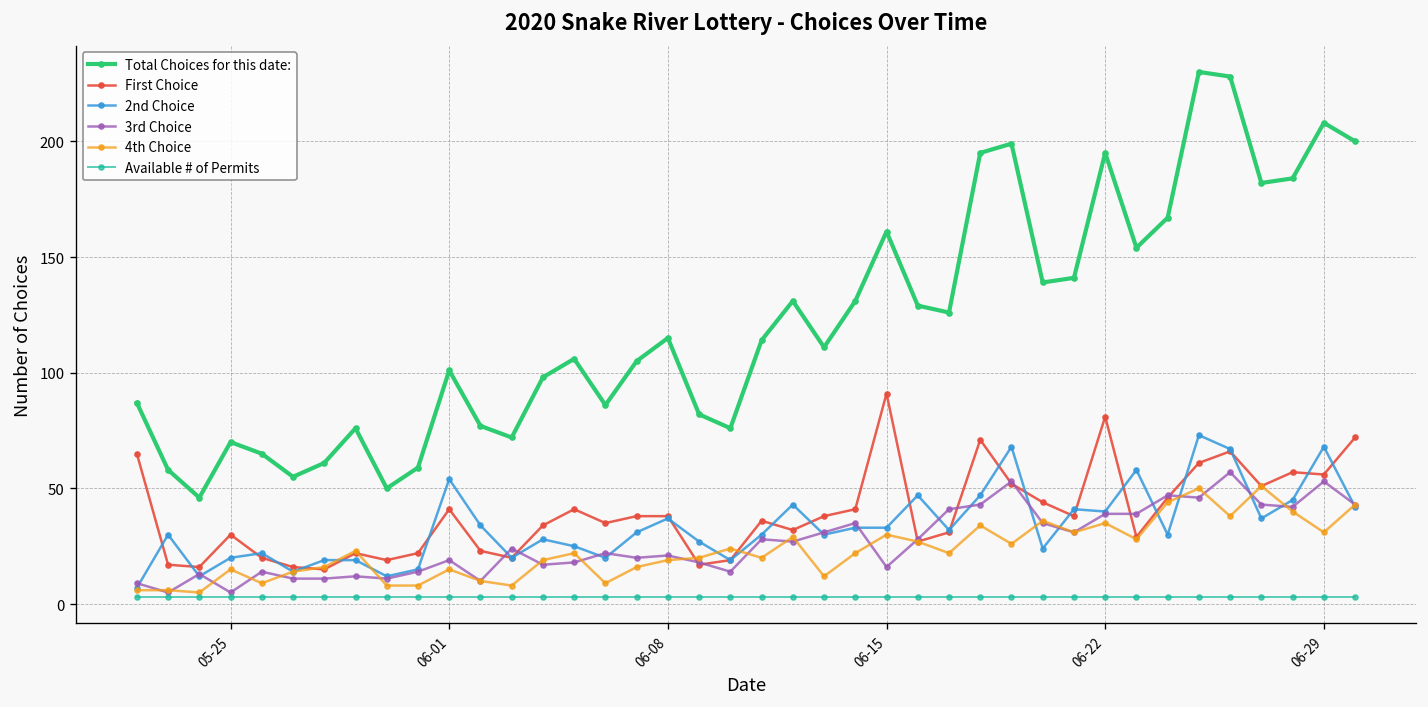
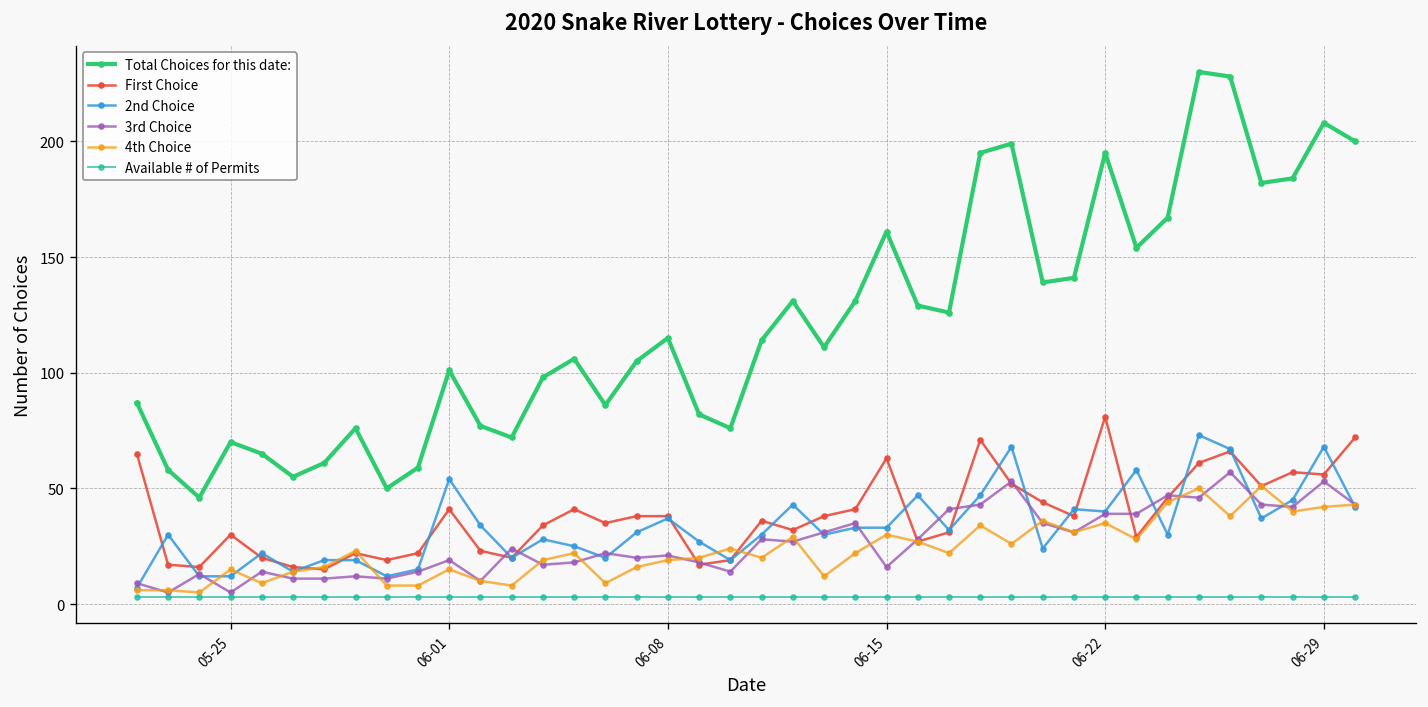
2nd Choice, 05-25: 20 -> 12
First Choice, 06-15: 91 -> 63
4th Choice, 06-29: 31 -> 42
